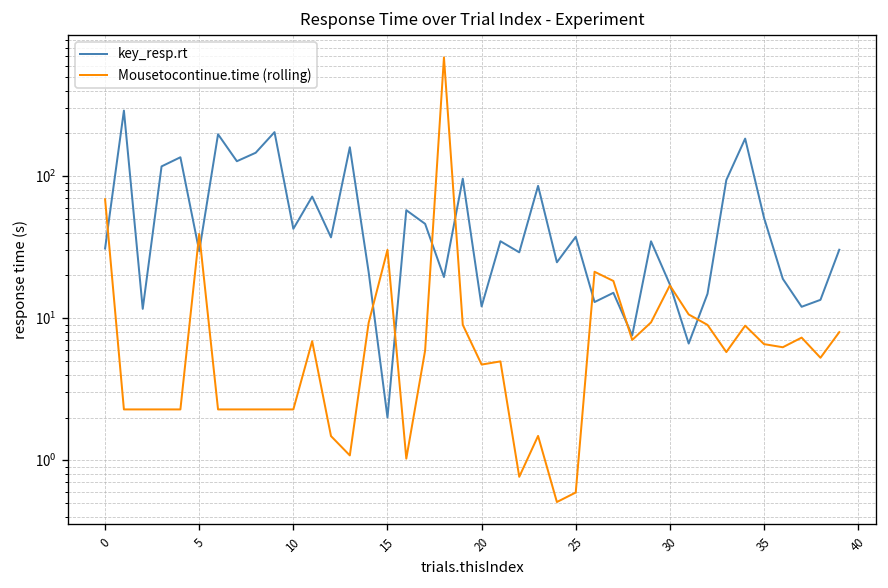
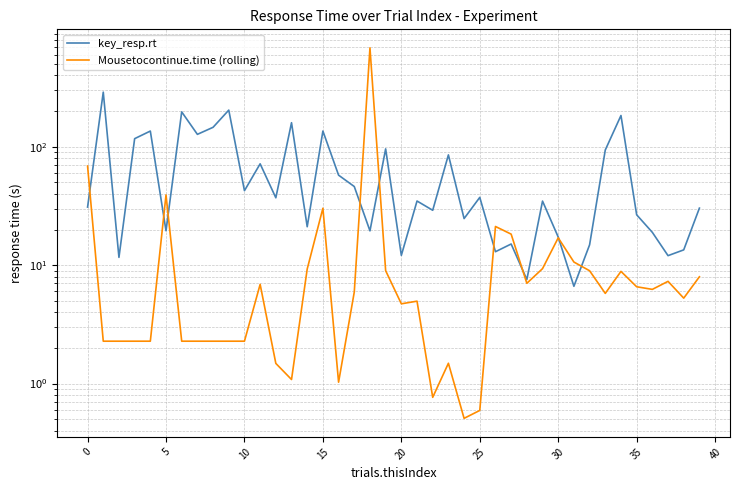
key_resp.rt, 5: 30 -> 20
key_resp.rt, 15: 2.0 -> 140
key_resp.rt, 35: 51 -> 27
